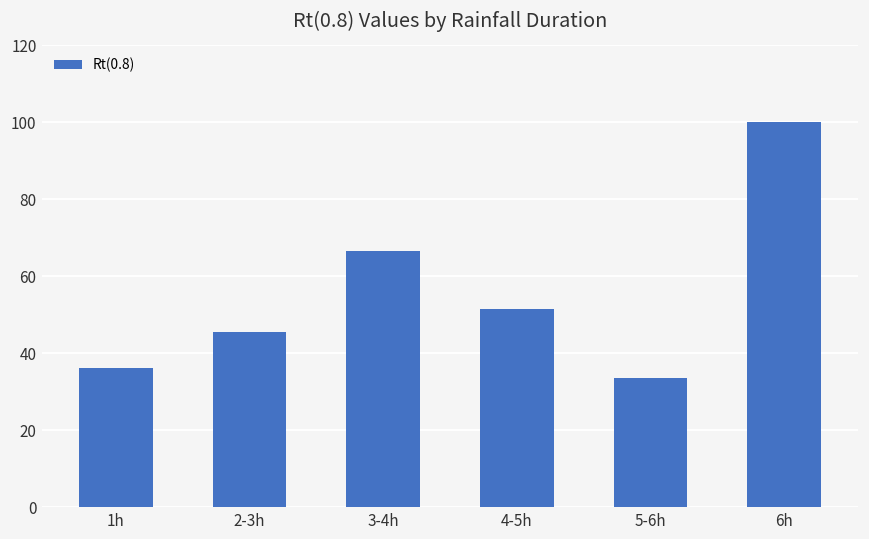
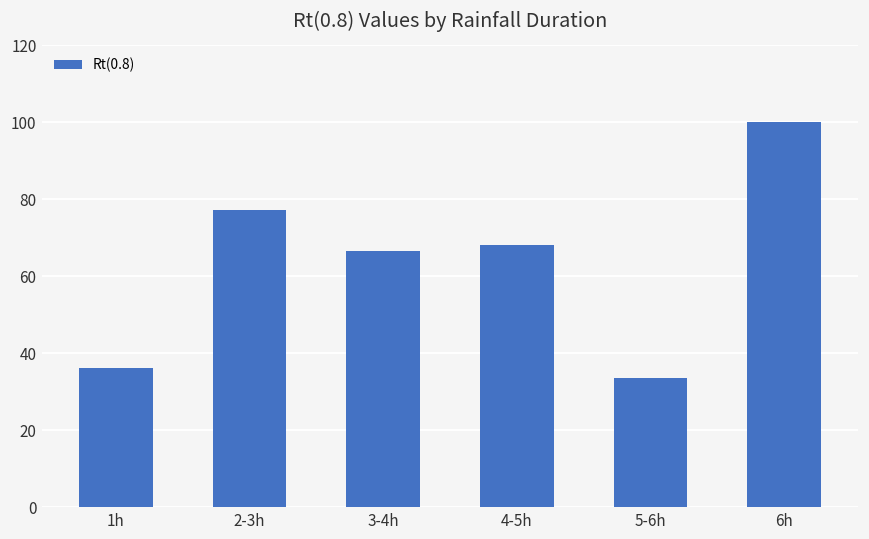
2-3h: 46 -> 77
4-5h: 52 -> 68
